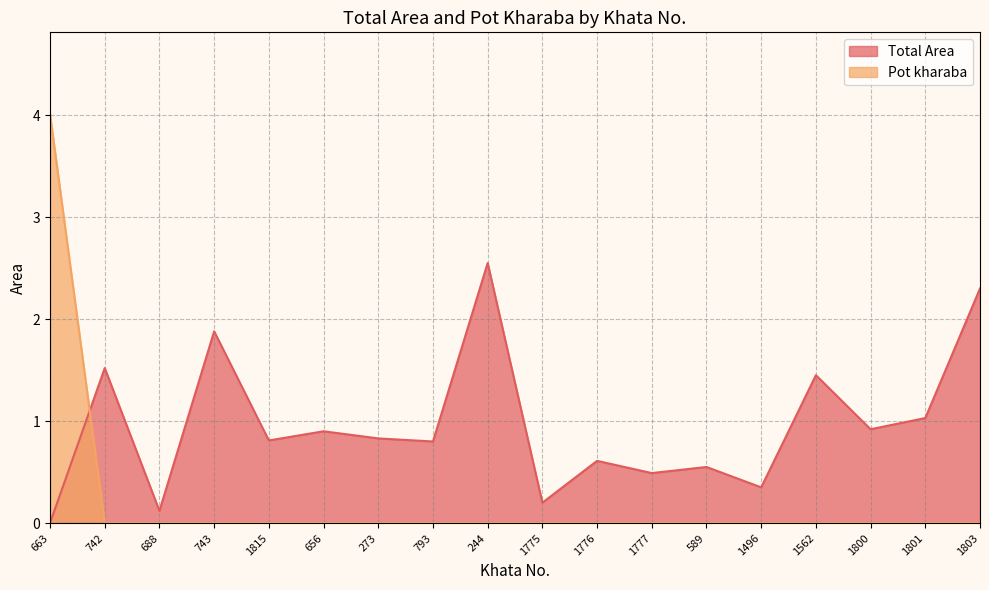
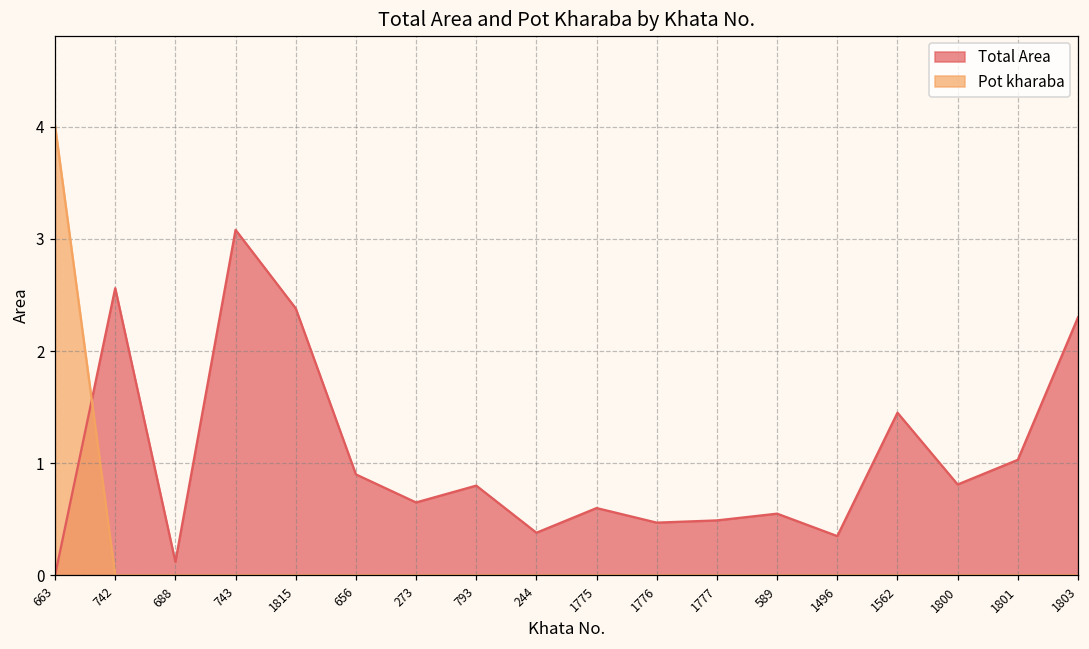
Total Area, 742: 1.52 -> 2.56
Total Area, 743: 1.88 -> 3.08
Total Area, 1815: 0.81 -> 2.38
Total Area, 273: 0.83 -> 0.65
Total Area, 244: 2.55 -> 0.38
Total Area, 1775: 0.2 -> 0.6
Total Area, 1776: 0.61 -> 0.47
Total Area, 1800: 0.92 -> 0.81
